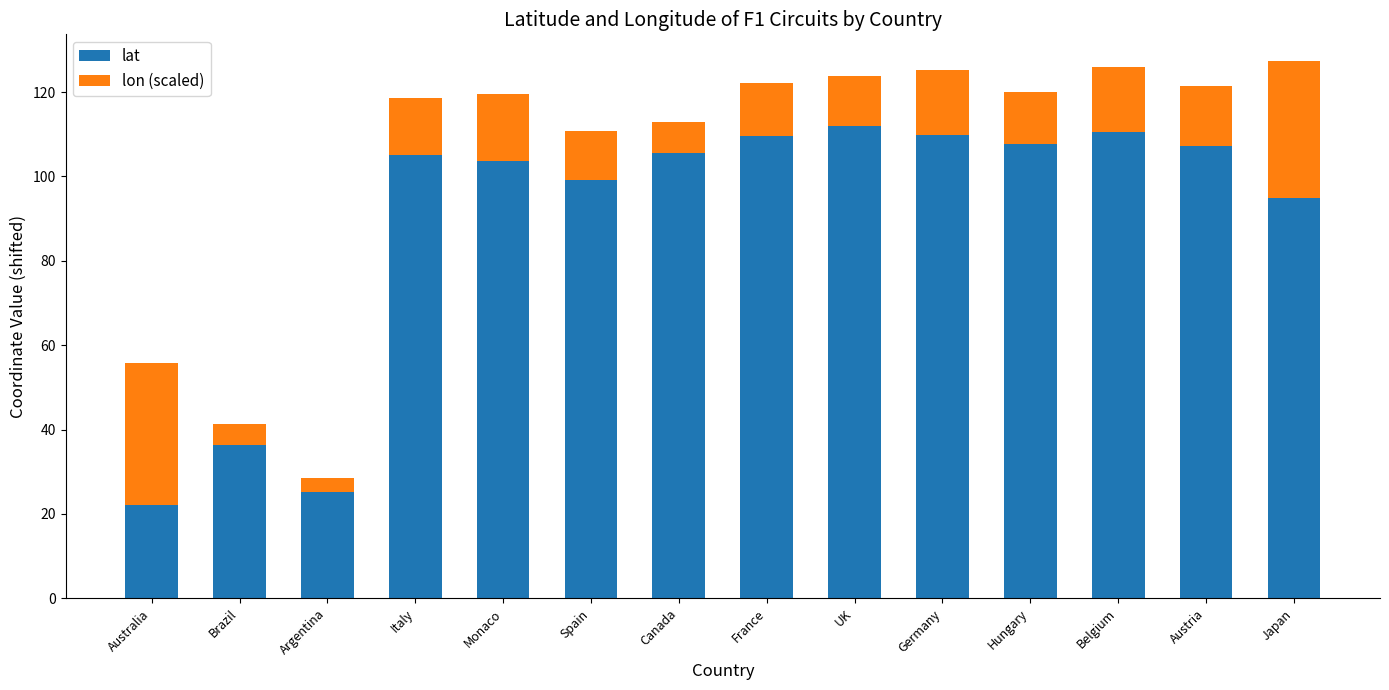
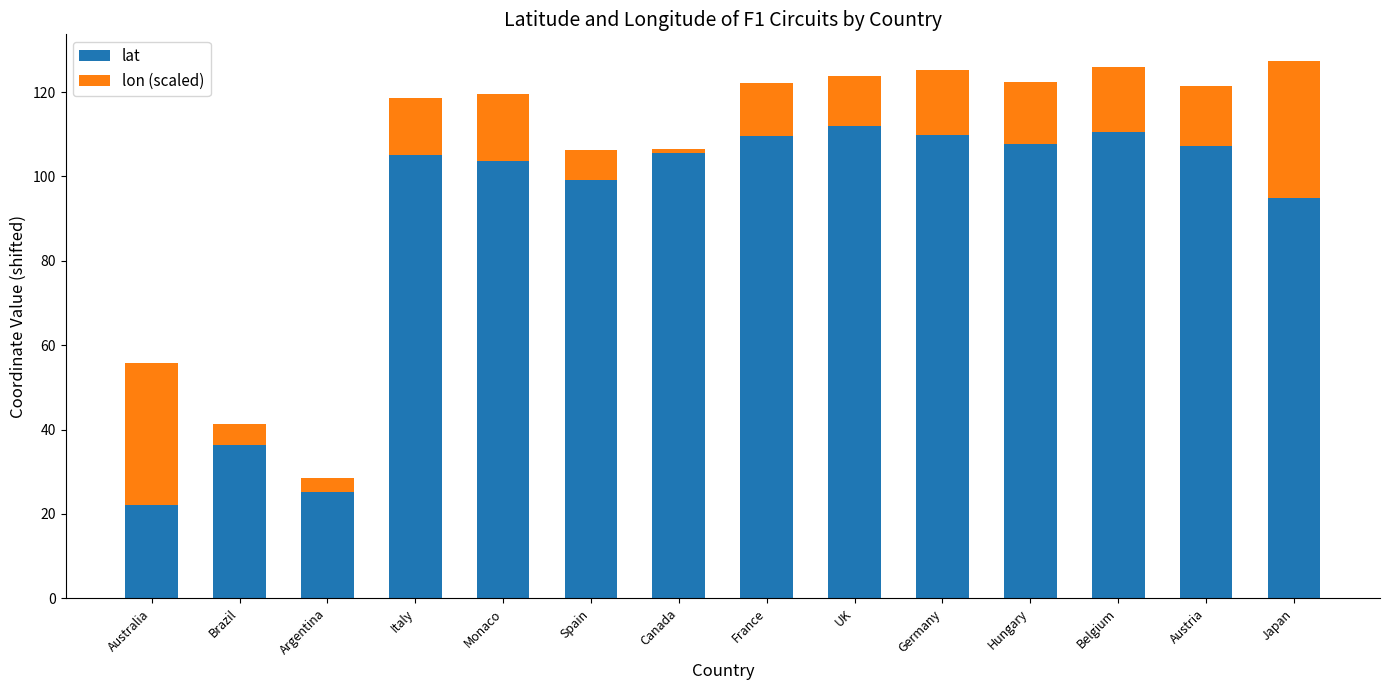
lon (scaled), Spain: 12 -> 7
lon (scaled), Canada: 7 -> 1
lon (scaled), Hungary: 12 -> 15
